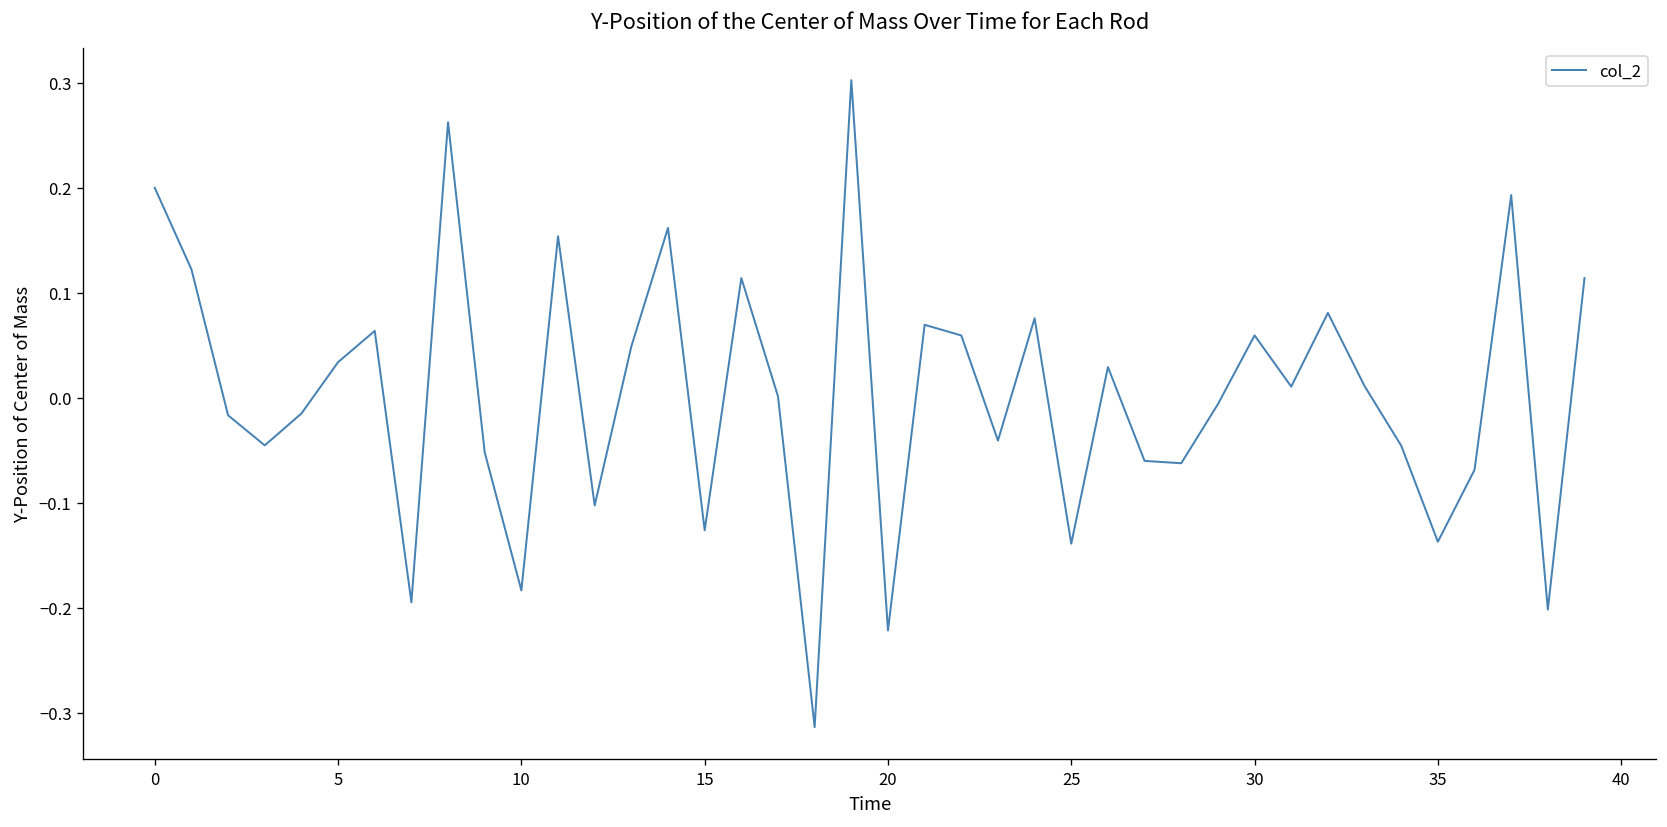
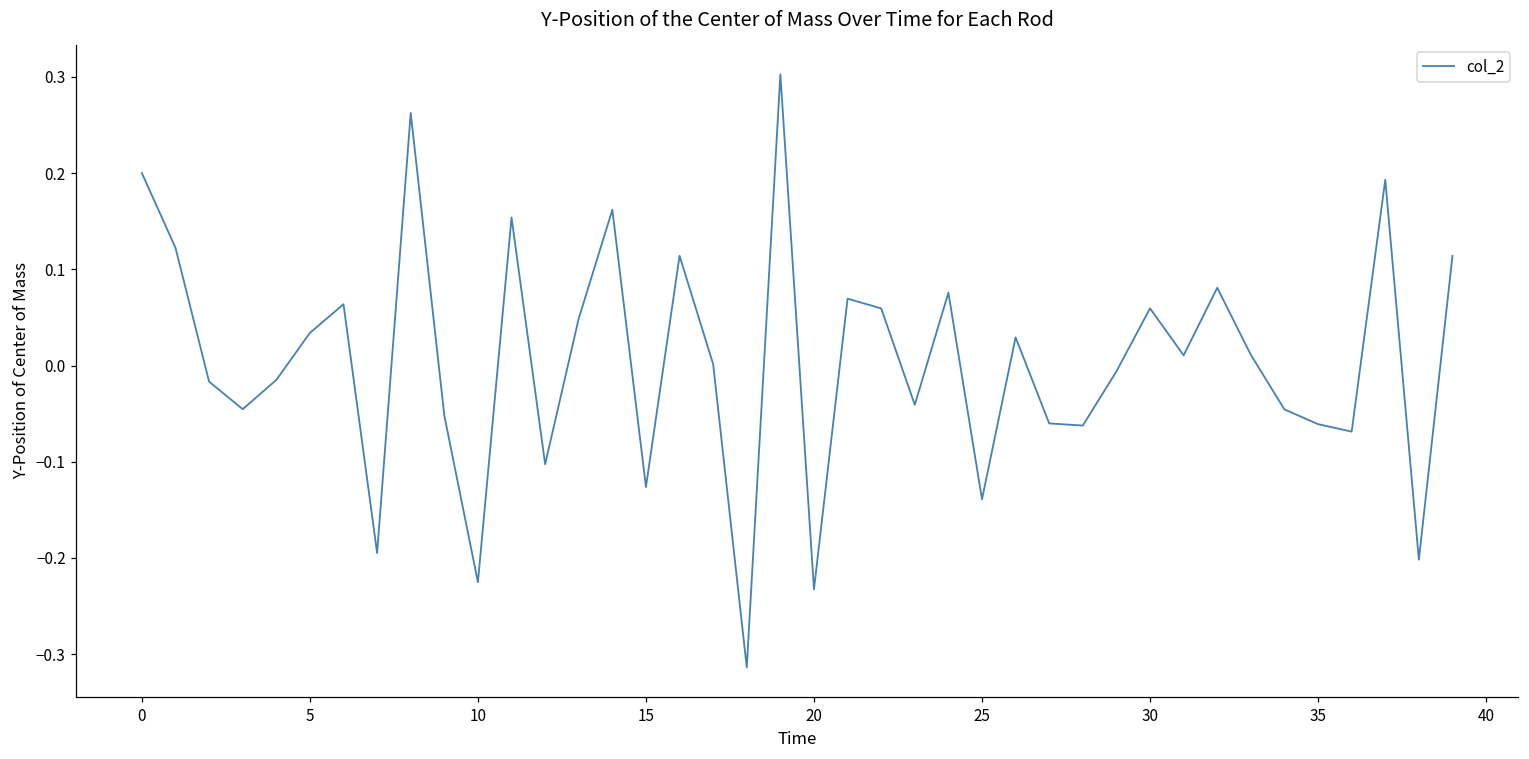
10: -0.18 -> -0.23
20: -0.22 -> -0.23
35: -0.14 -> -0.06
